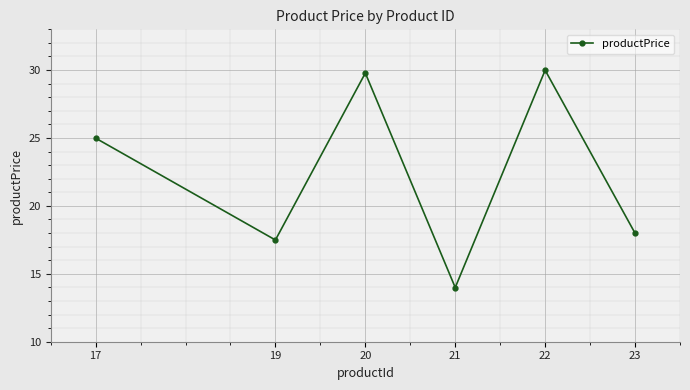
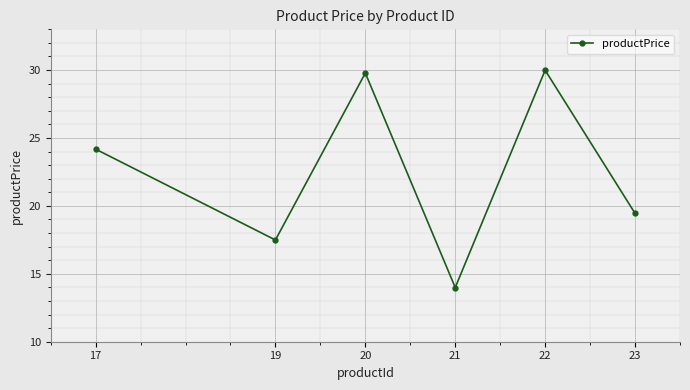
17: 25.0 -> 24.2
23: 18.0 -> 19.5
